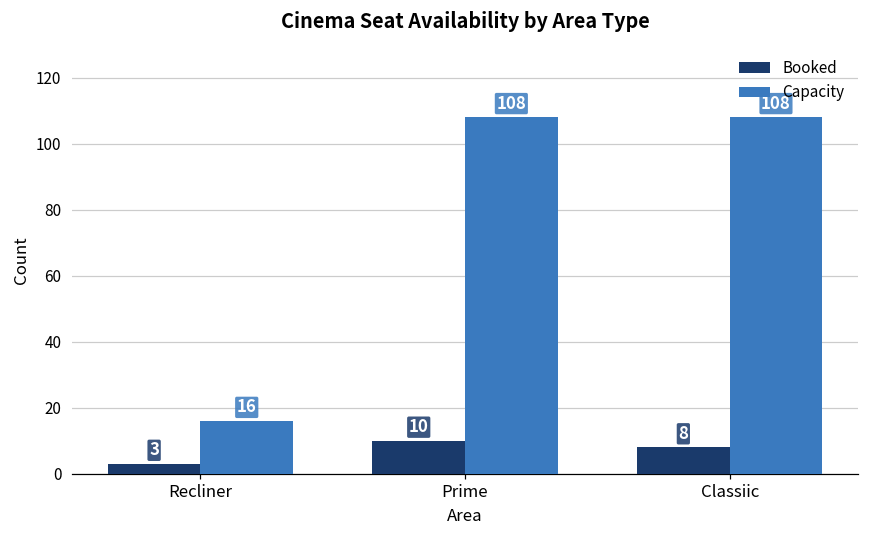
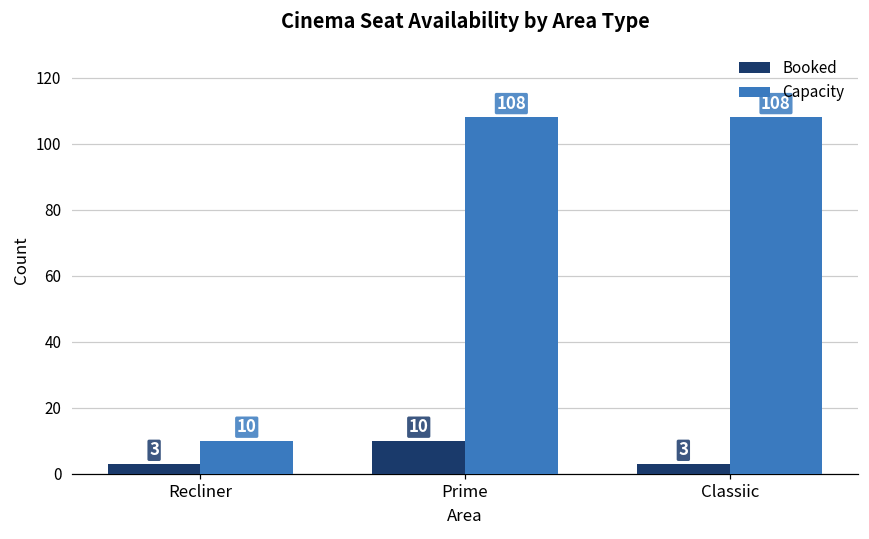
Capacity, Recliner: 16 -> 10
Booked, Classiic: 8 -> 3
